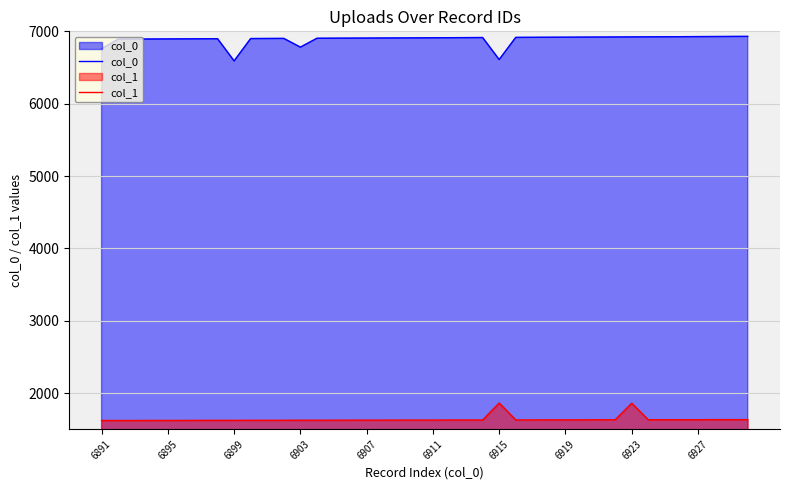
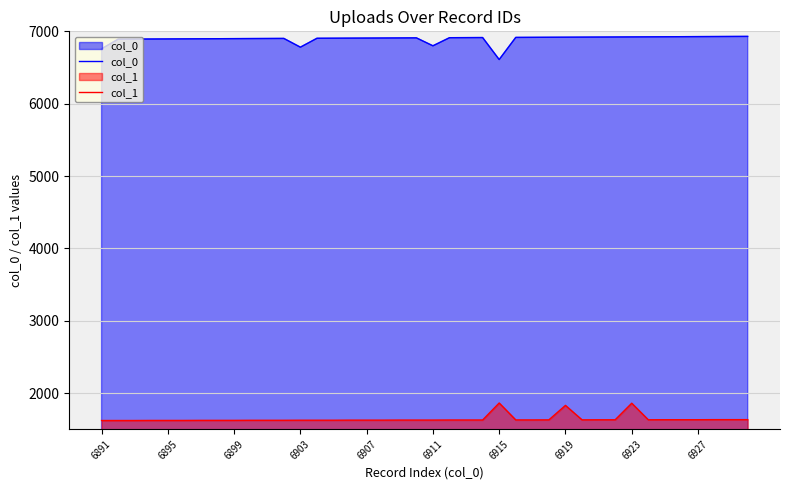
col_0, 6899: 6600 -> 6900
col_0, 6911: 6900 -> 6800
col_1, 6919: 1600 -> 1800
